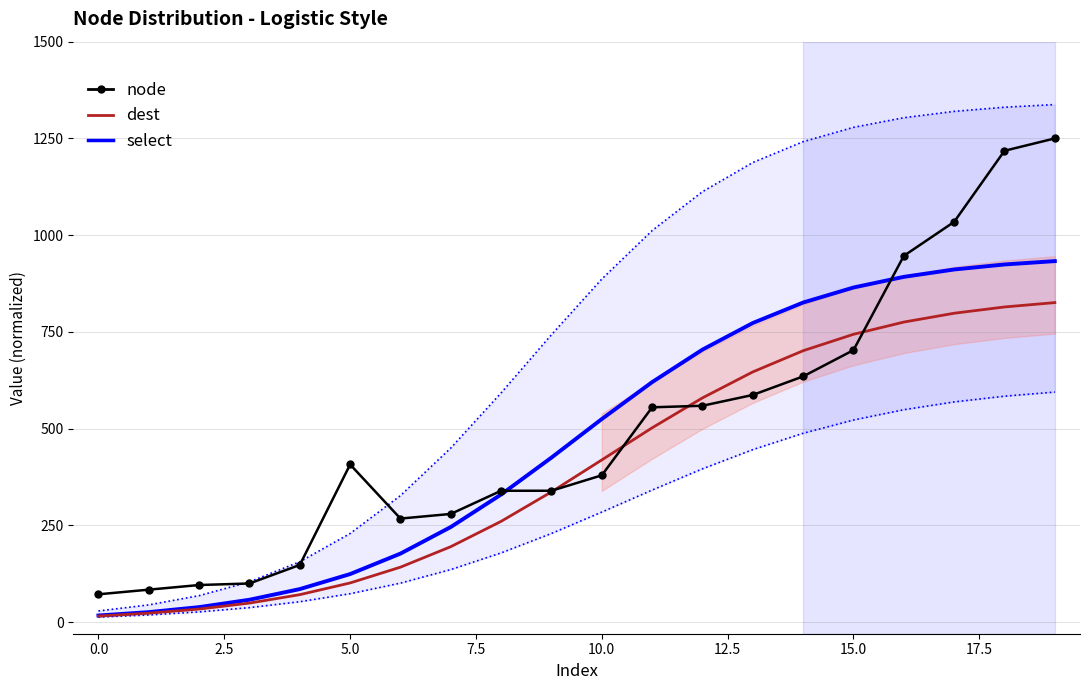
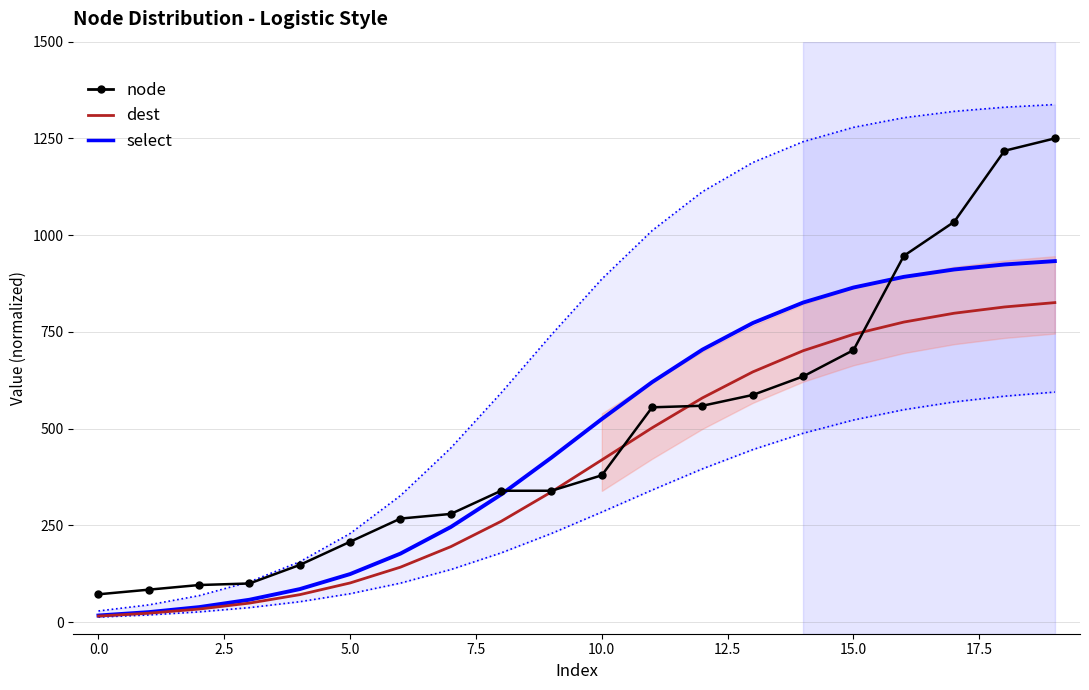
node, 5.0: 410 -> 210
